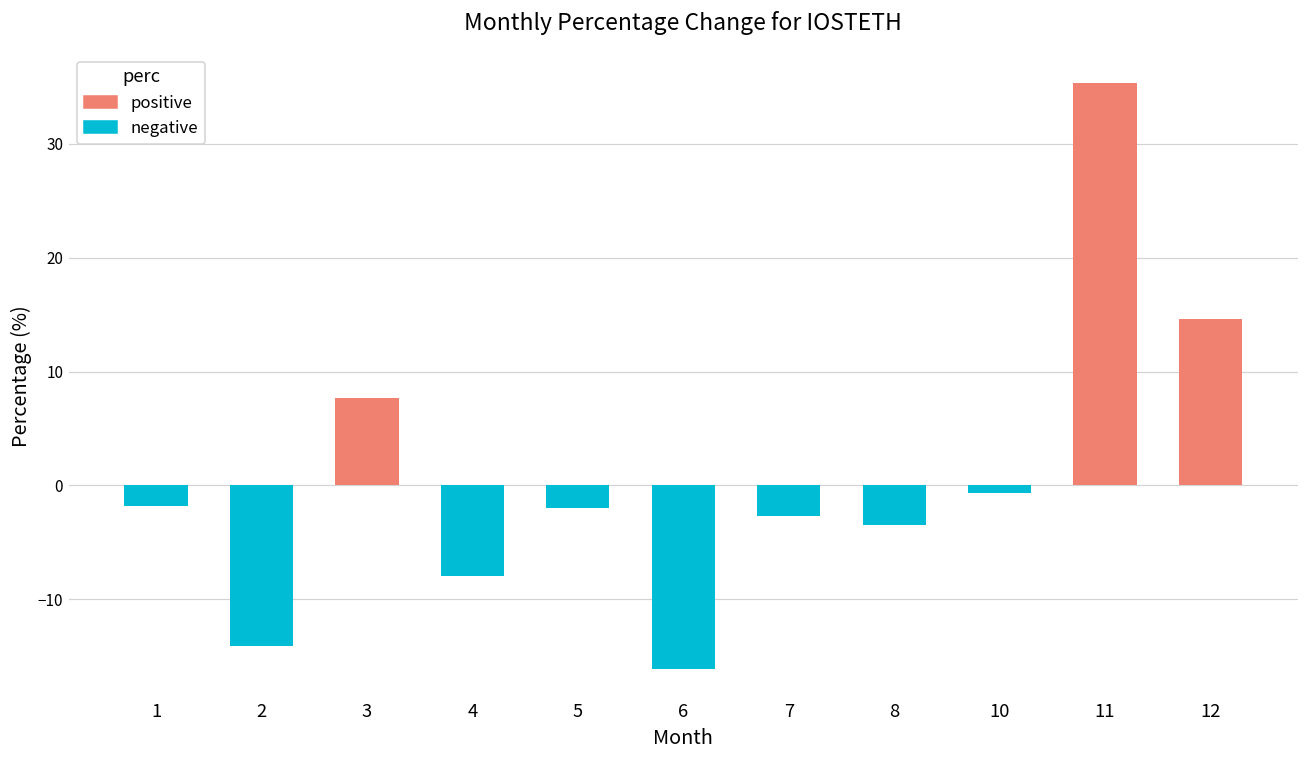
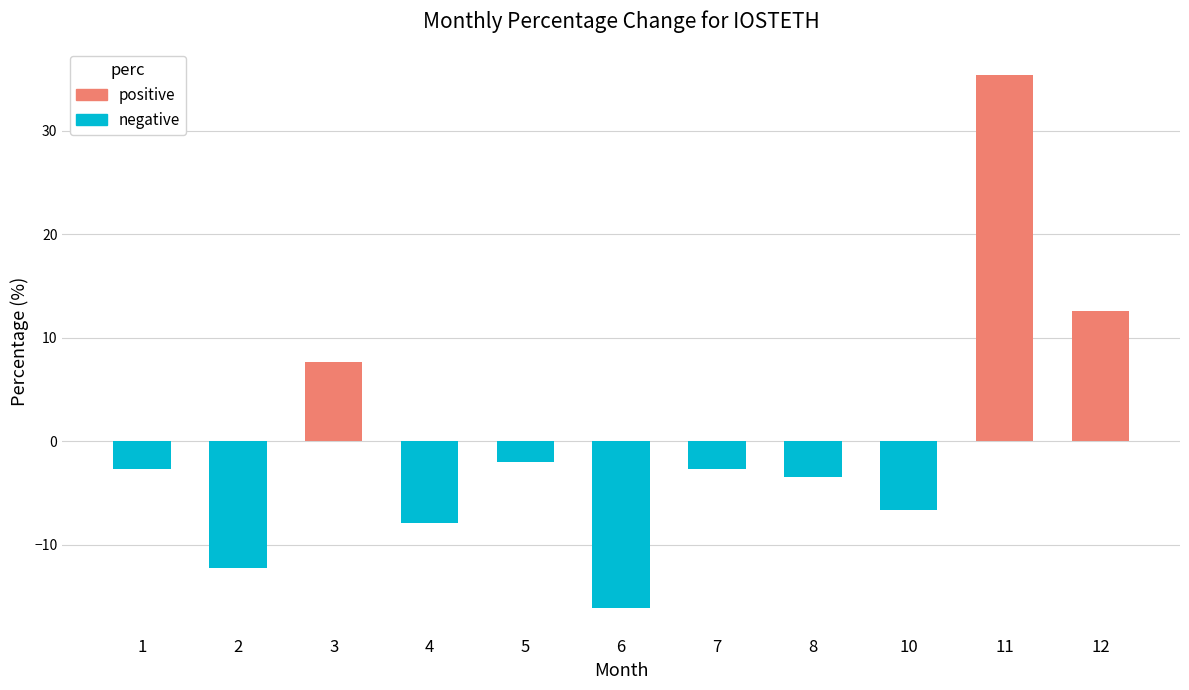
1: -1.8 -> -2.7
2: -14.1 -> -12.3
10: -0.7 -> -6.6
12: 14.6 -> 12.6
